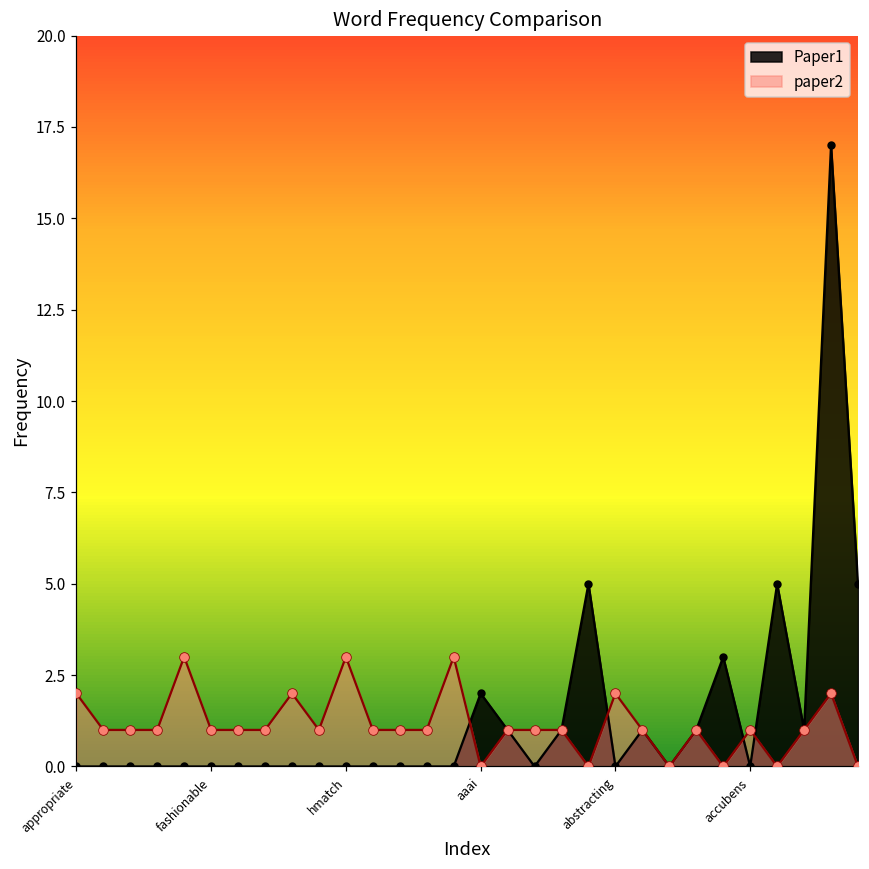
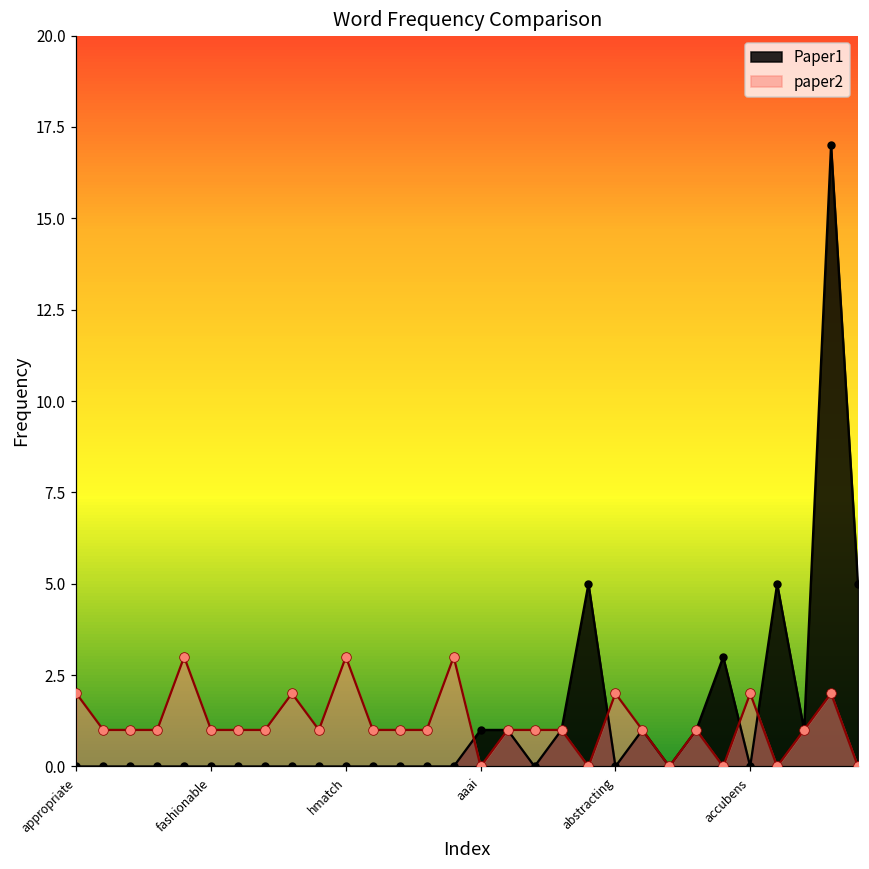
Paper1, aaai: 2 -> 1
paper2, accubens: 1 -> 2
